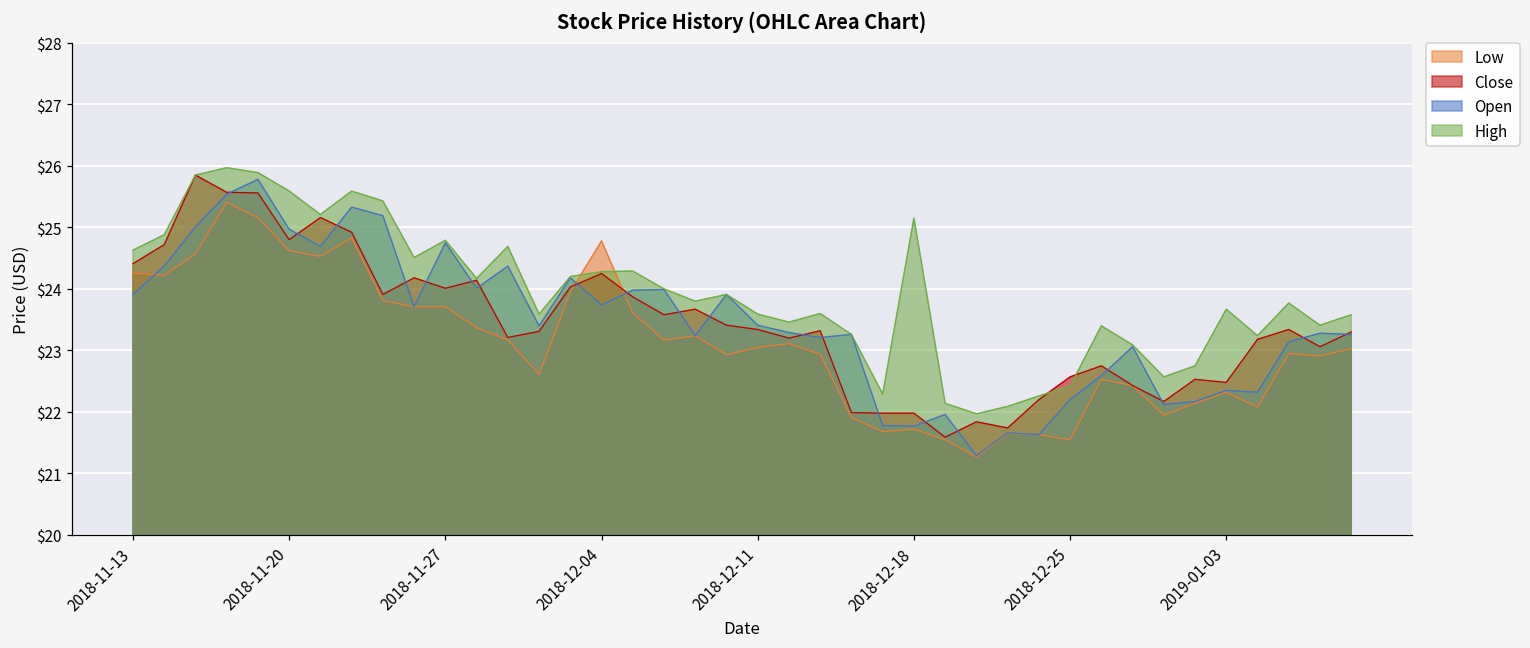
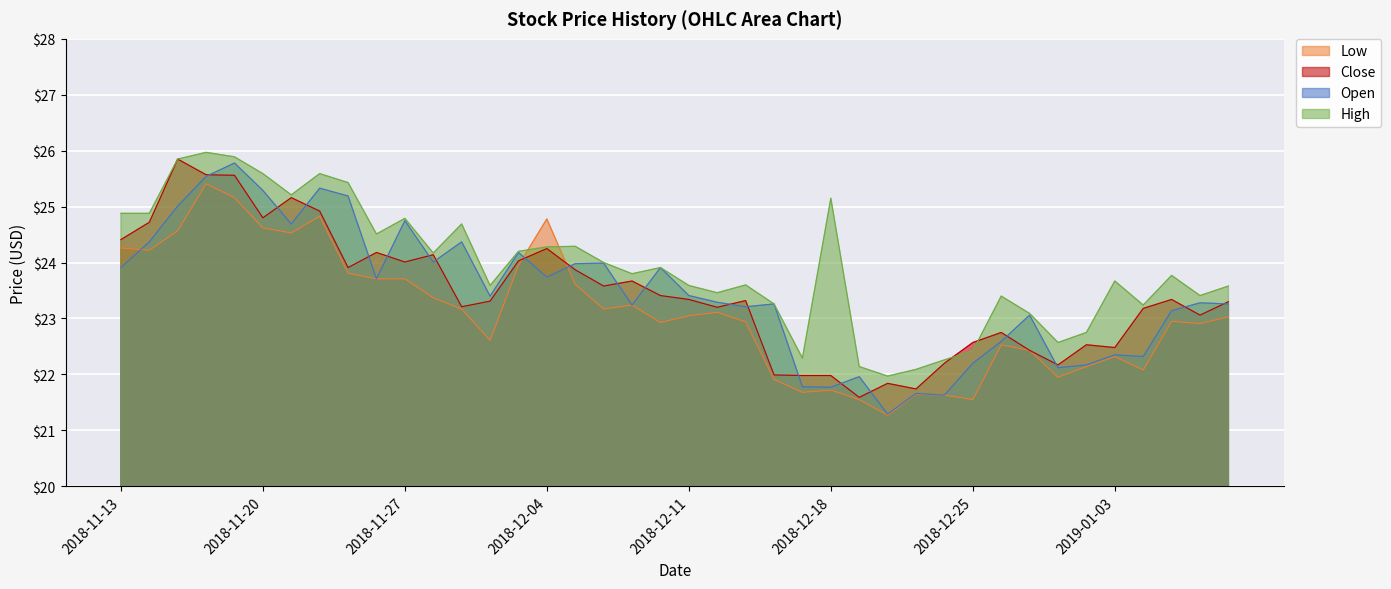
High, 2018-11-13: $24.6 -> $24.9
Open, 2018-11-20: $25.0 -> $25.3
